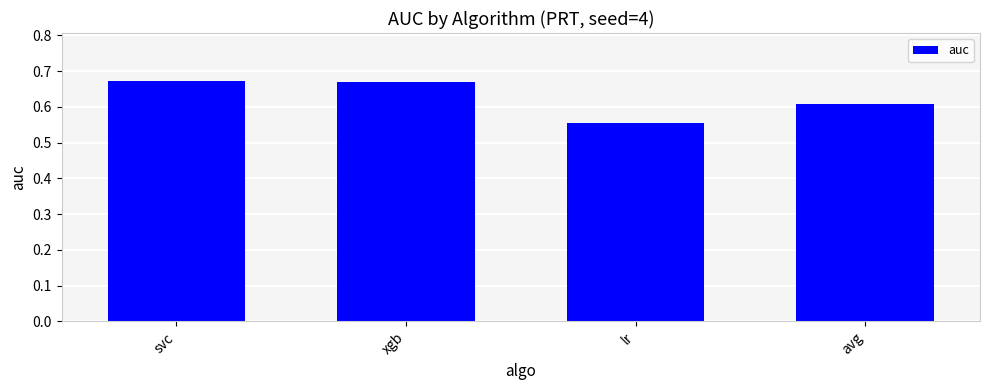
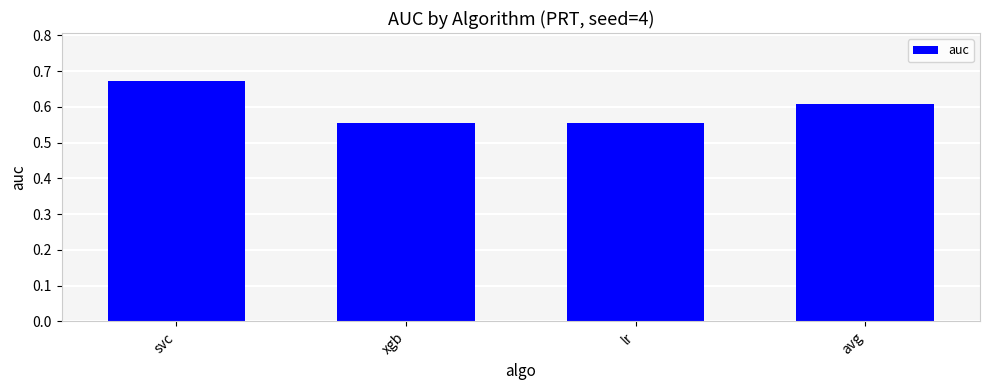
xgb: 0.67 -> 0.55
